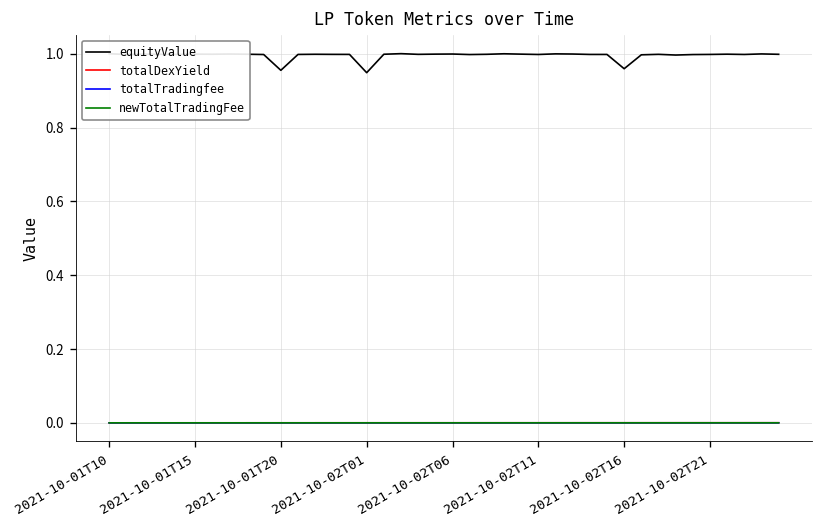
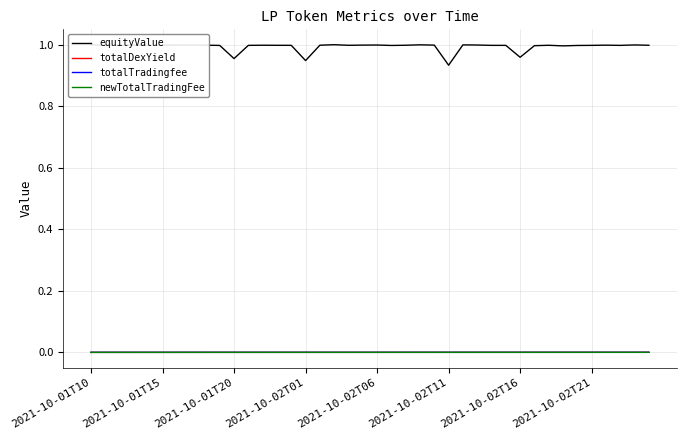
equityValue, 2021-10-02T11: 1.00 -> 0.93
